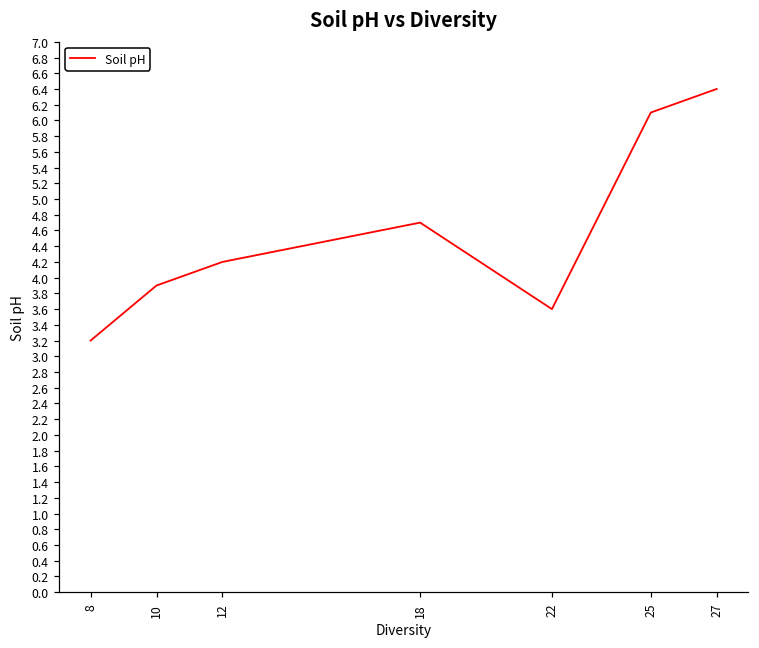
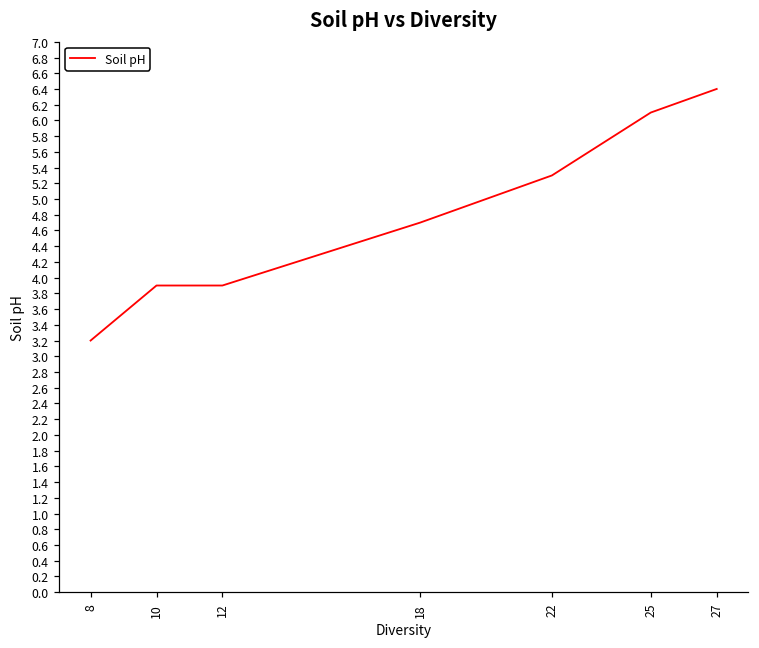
12: 4.2 -> 3.9
22: 3.6 -> 5.3
